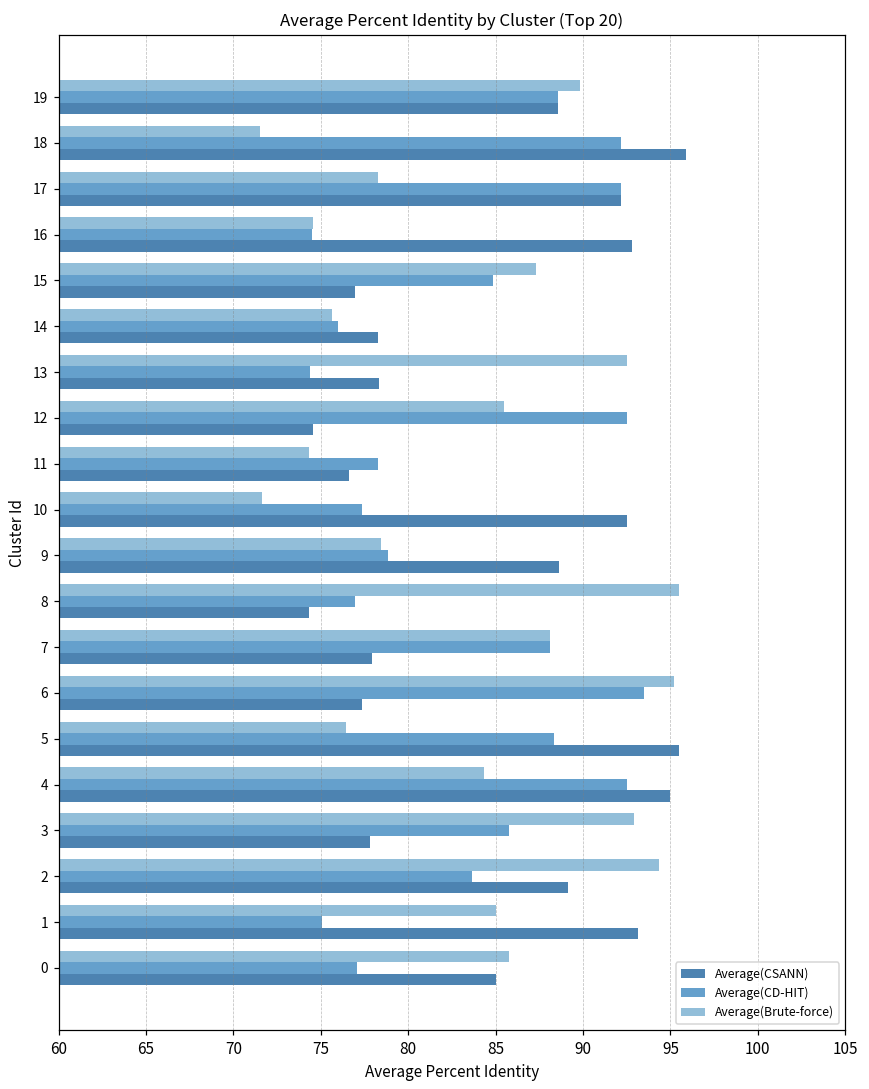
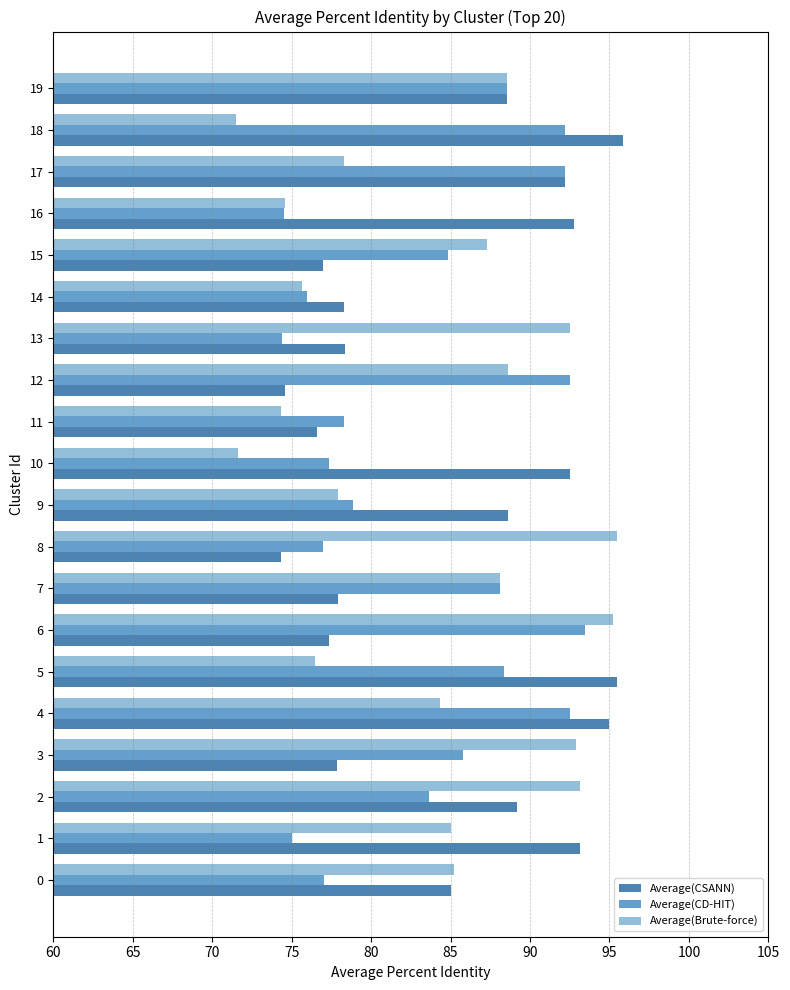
Average(Brute-force), 19: 89.8 -> 88.6
Average(Brute-force), 12: 85.5 -> 88.6
Average(Brute-force), 9: 78.5 -> 77.9
Average(Brute-force), 2: 94.3 -> 93.2
Average(Brute-force), 0: 85.8 -> 85.2
